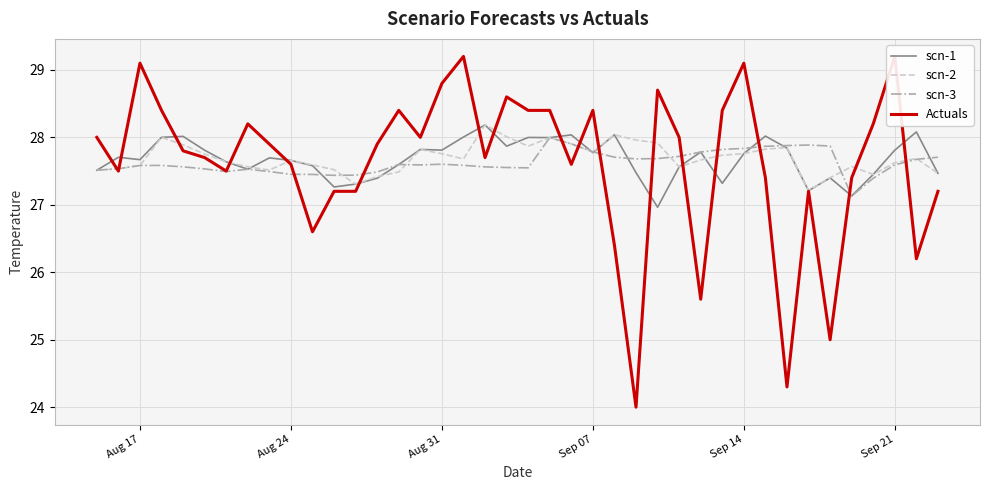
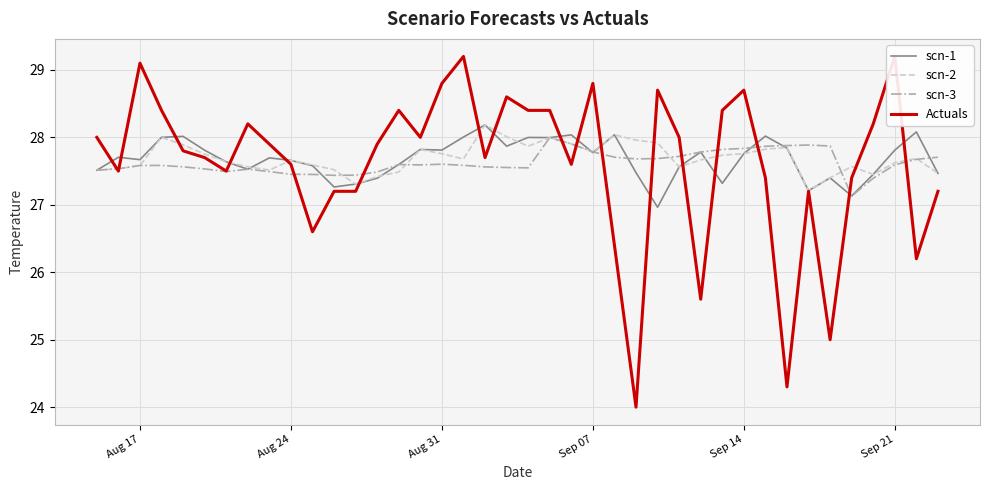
Actuals, Sep 07: 28.4 -> 28.8
Actuals, Sep 14: 29.1 -> 28.7
